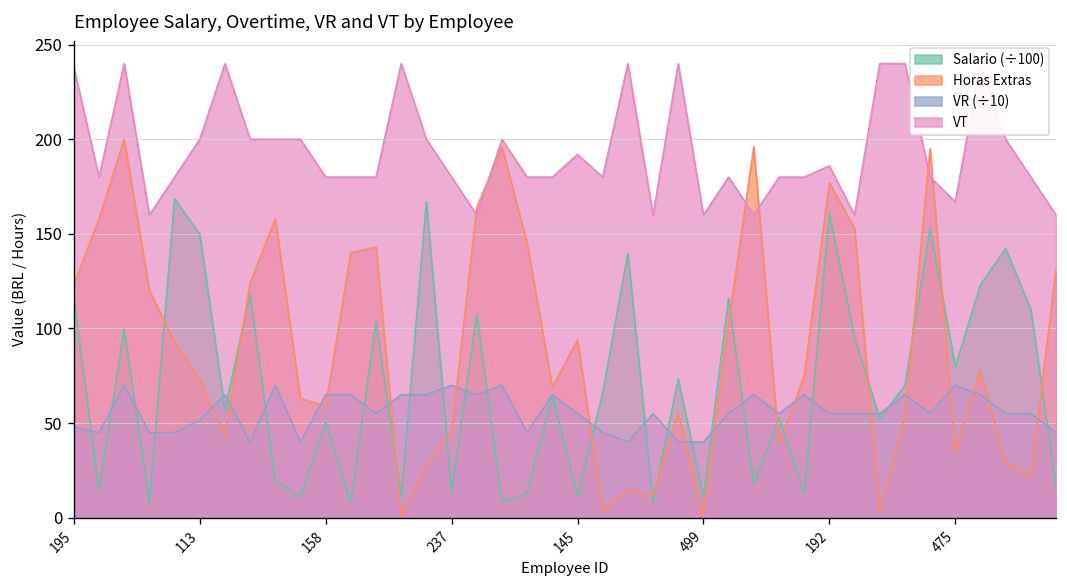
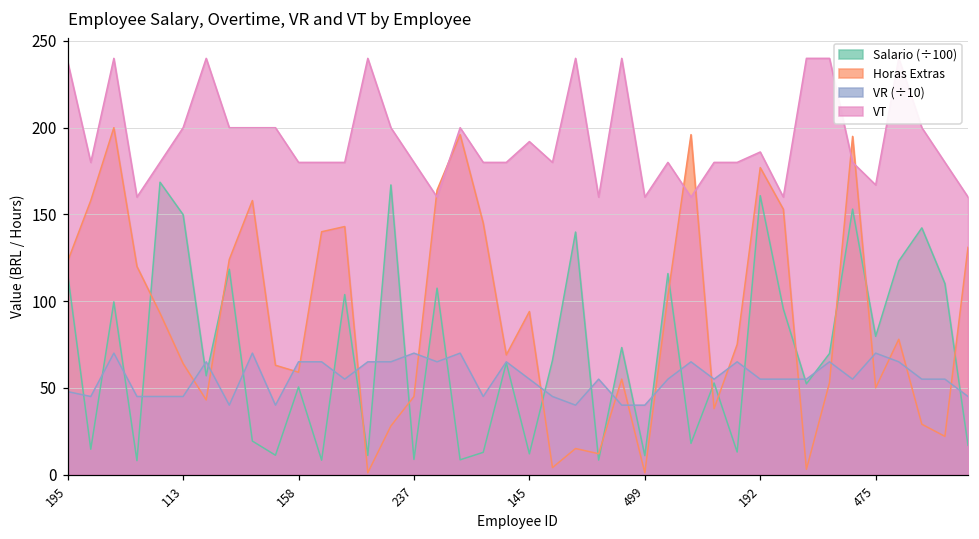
Horas Extras, 113: 73 -> 64
VR (÷10), 113: 52 -> 45
Salario (÷100), 237: 14 -> 9
Horas Extras, 475: 35 -> 50
